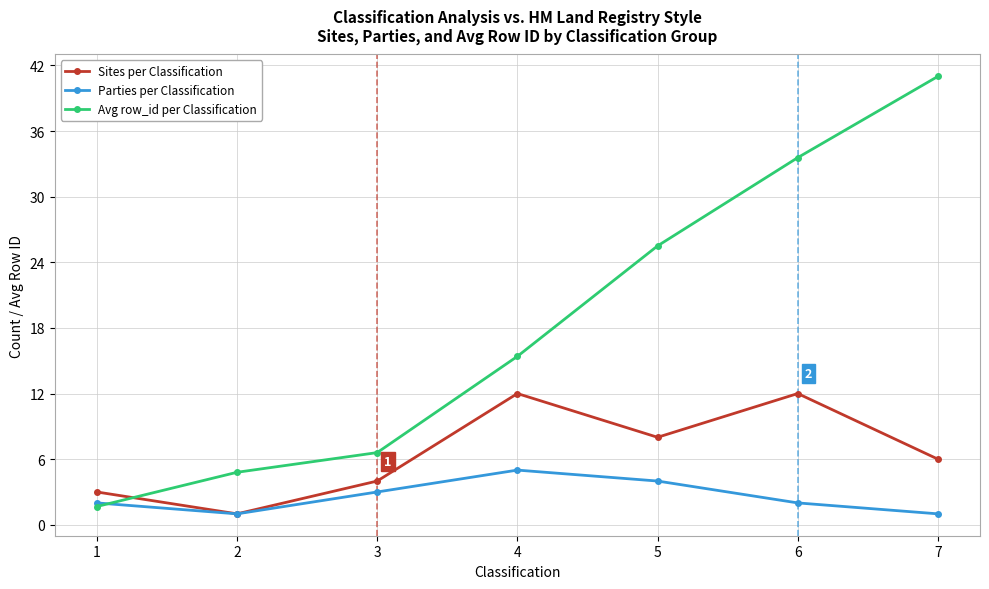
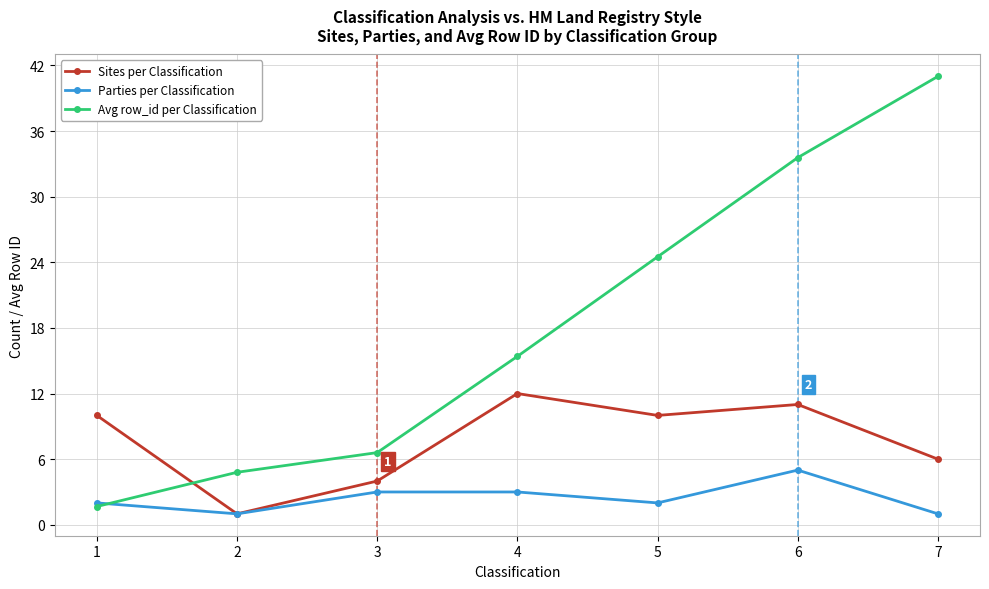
Sites per Classification, 1: 3 -> 10
Parties per Classification, 4: 5 -> 3
Sites per Classification, 5: 8 -> 10
Parties per Classification, 5: 4 -> 2
Avg row_id per Classification, 5: 25.5 -> 24.5
Sites per Classification, 6: 12 -> 11
Parties per Classification, 6: 2 -> 5
